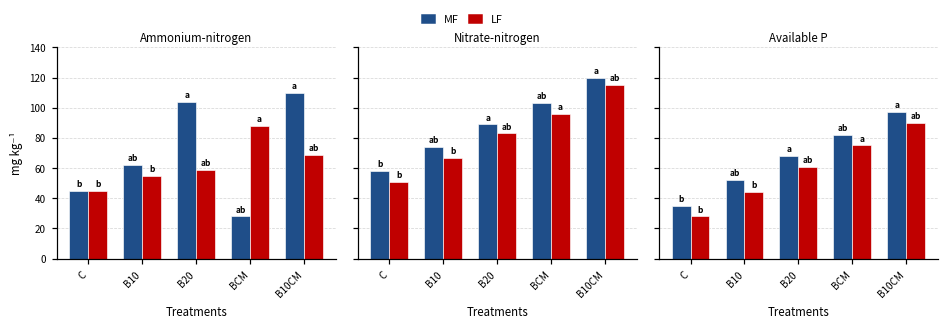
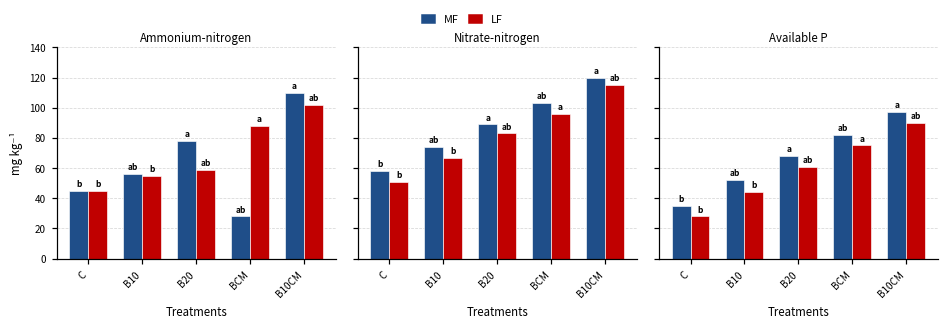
Ammonium-nitrogen, MF, B10: 62 -> 56
Ammonium-nitrogen, MF, B20: 104 -> 78
Ammonium-nitrogen, LF, B10CM: 69 -> 102
